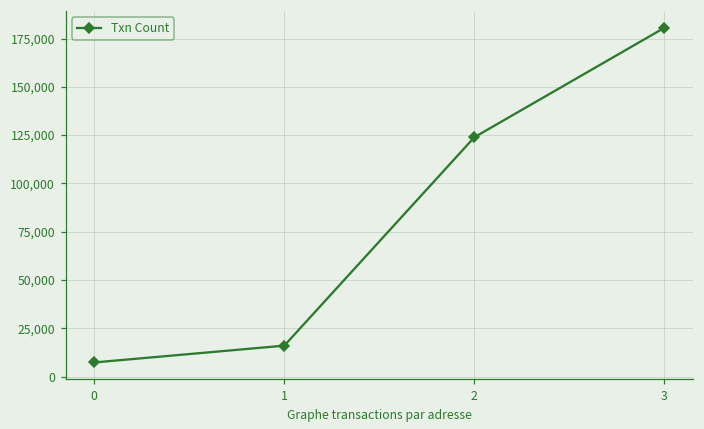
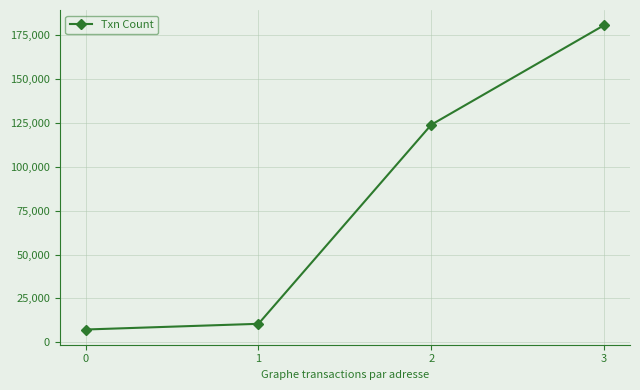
1: 16,000 -> 11,000
